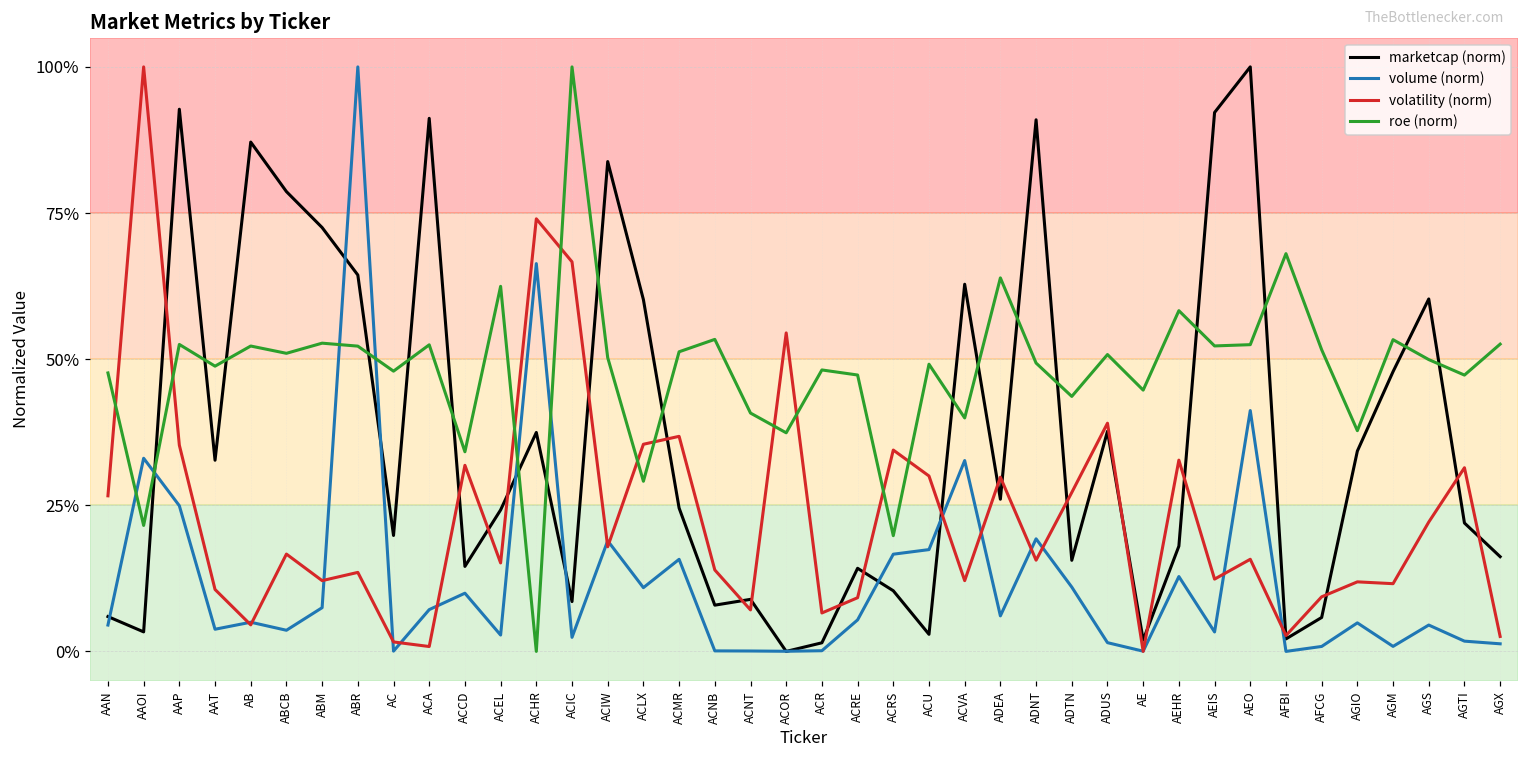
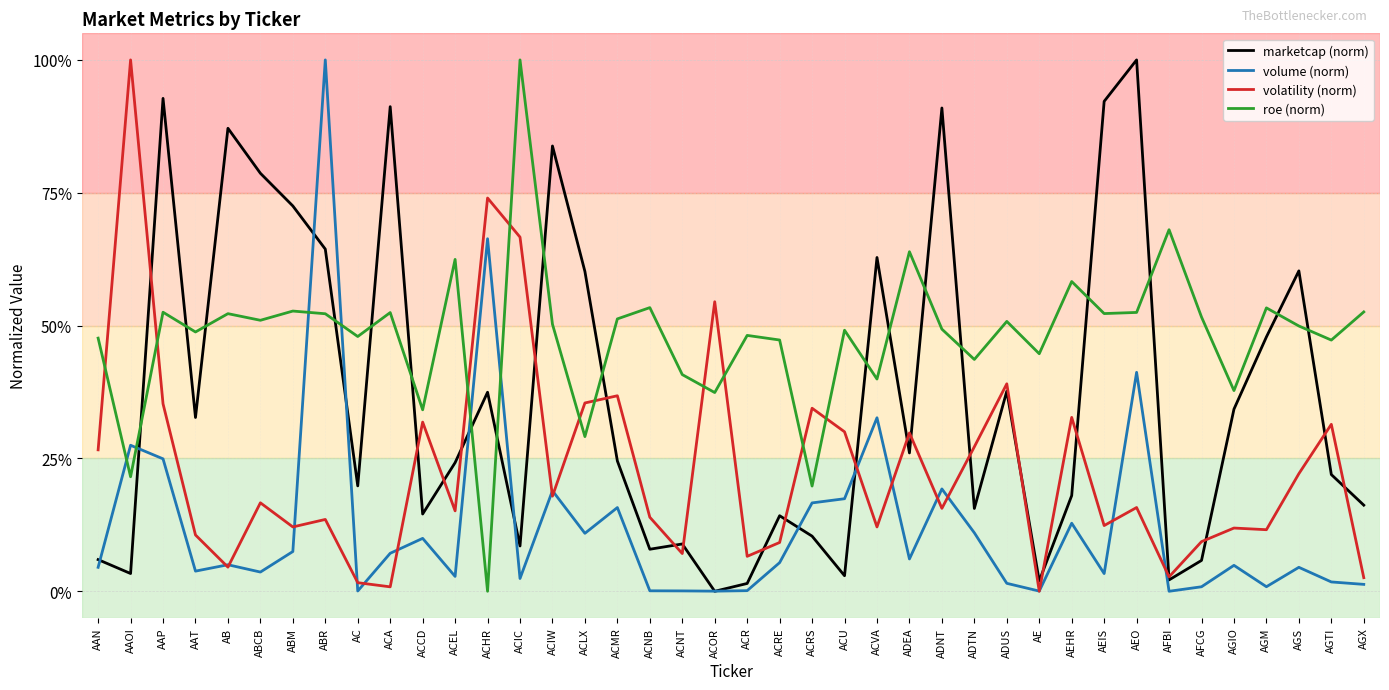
volume (norm), AAOI: 33% -> 27%
